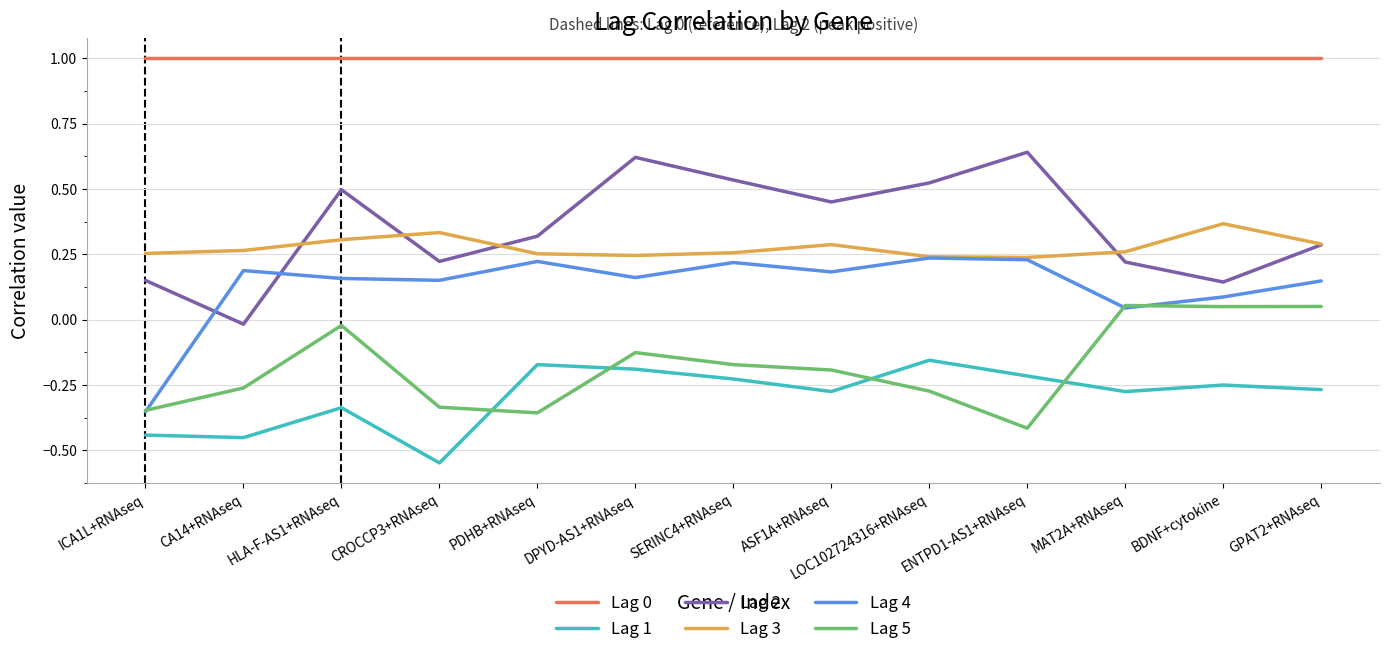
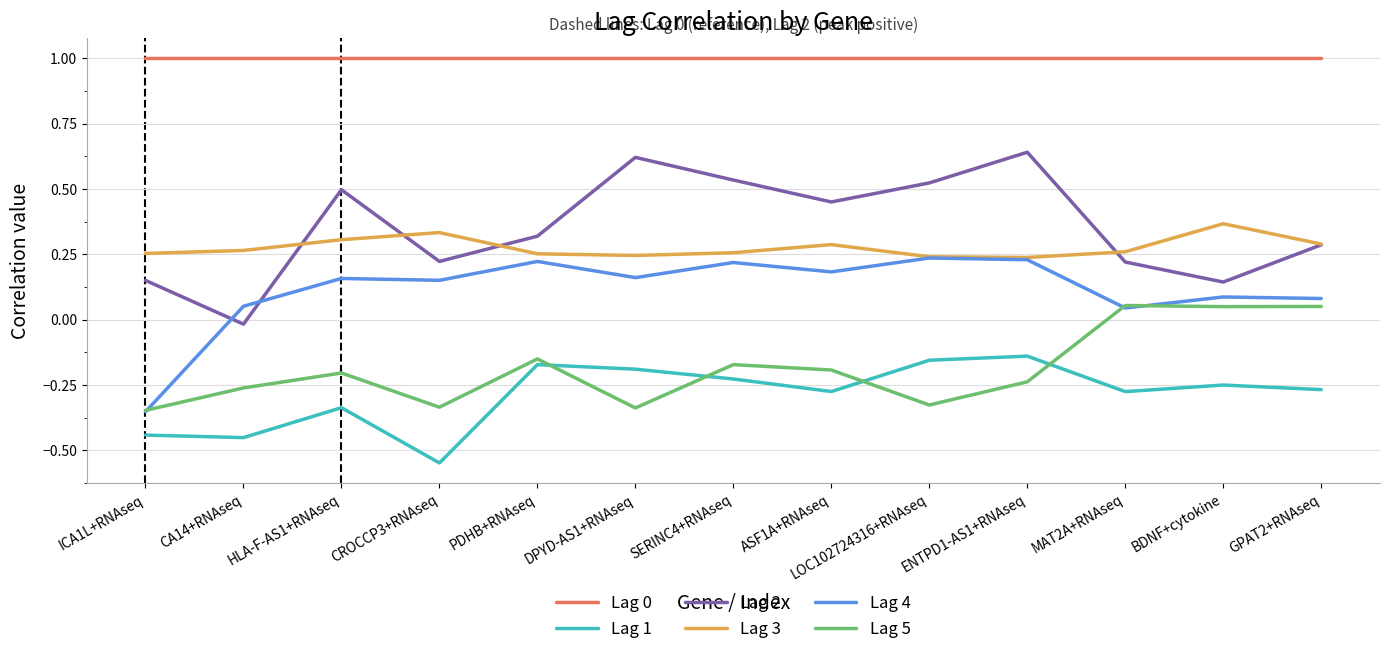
Lag 4, CA14+RNAseq: 0.19 -> 0.05
Lag 5, HLA-F-AS1+RNAseq: -0.02 -> -0.20
Lag 5, PDHB+RNAseq: -0.36 -> -0.15
Lag 5, DPYD-AS1+RNAseq: -0.13 -> -0.34
Lag 5, LOC102724316+RNAseq: -0.27 -> -0.33
Lag 1, ENTPD1-AS1+RNAseq: -0.22 -> -0.14
Lag 5, ENTPD1-AS1+RNAseq: -0.42 -> -0.24
Lag 4, GPAT2+RNAseq: 0.15 -> 0.08
